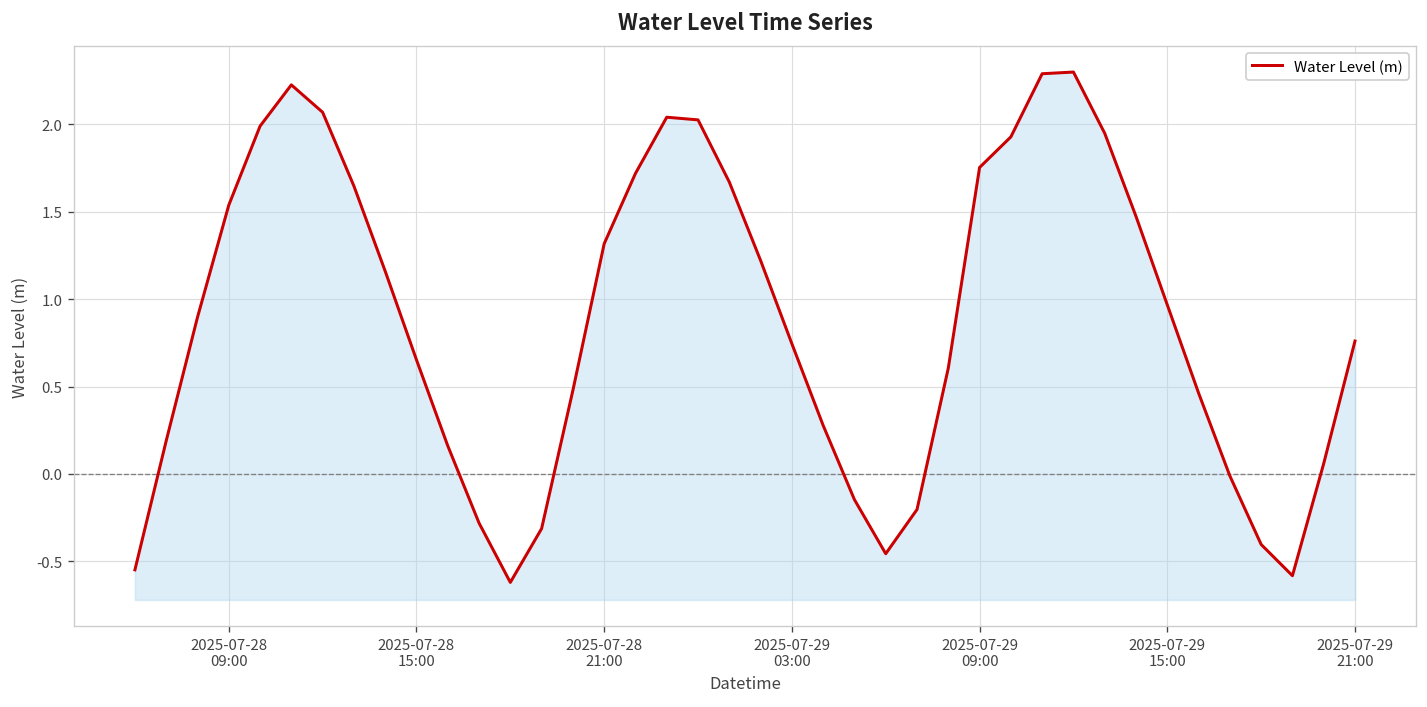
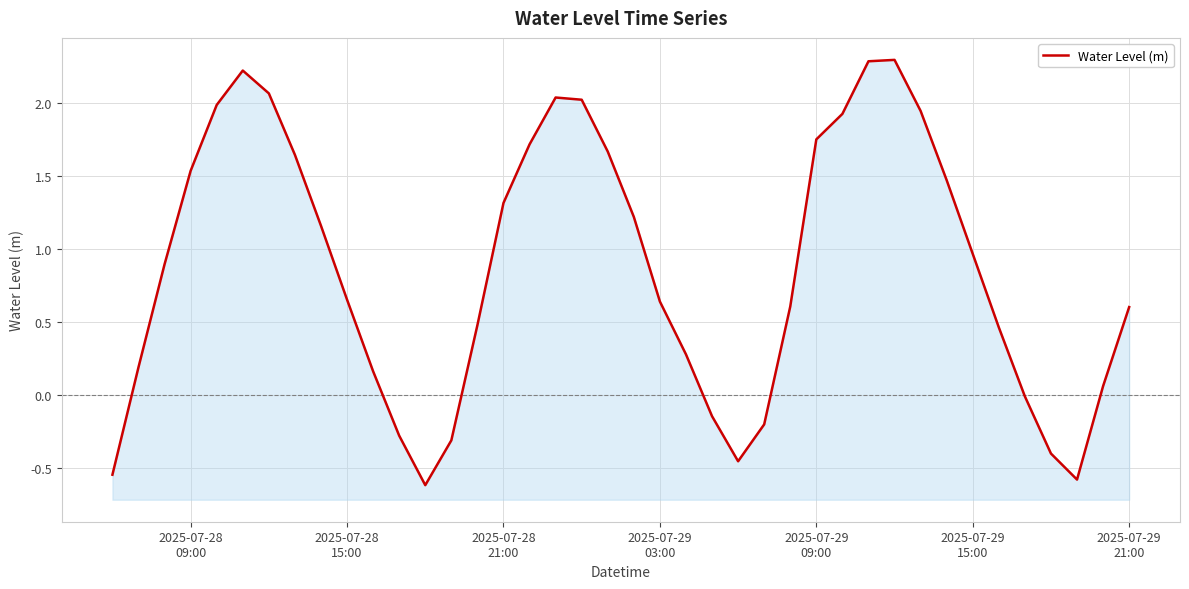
2025-07-29 03:00: 0.74 -> 0.64
2025-07-29 21:00: 0.76 -> 0.60
